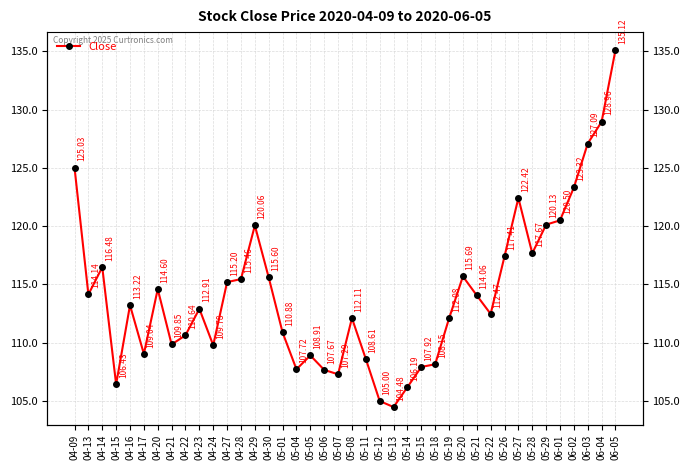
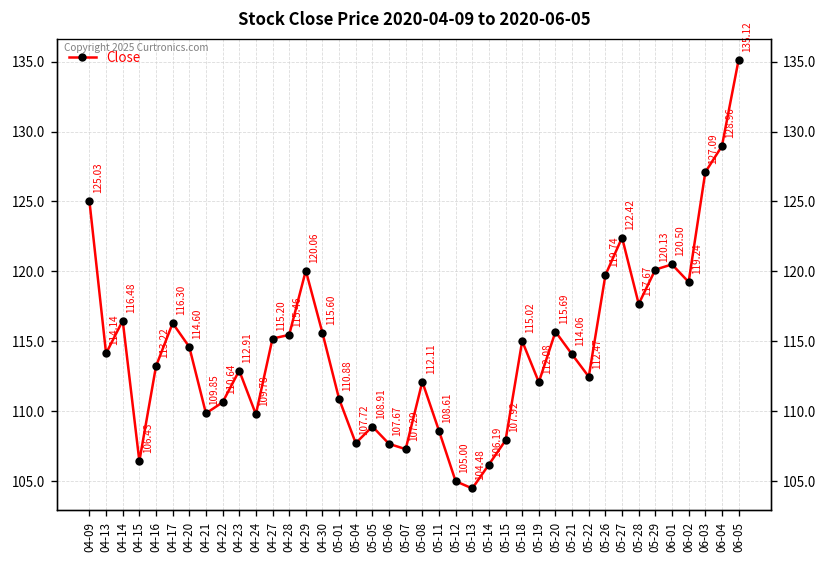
04-17: 109.04 -> 116.30
05-18: 108.15 -> 115.02
05-26: 117.41 -> 119.74
06-02: 123.32 -> 119.24
